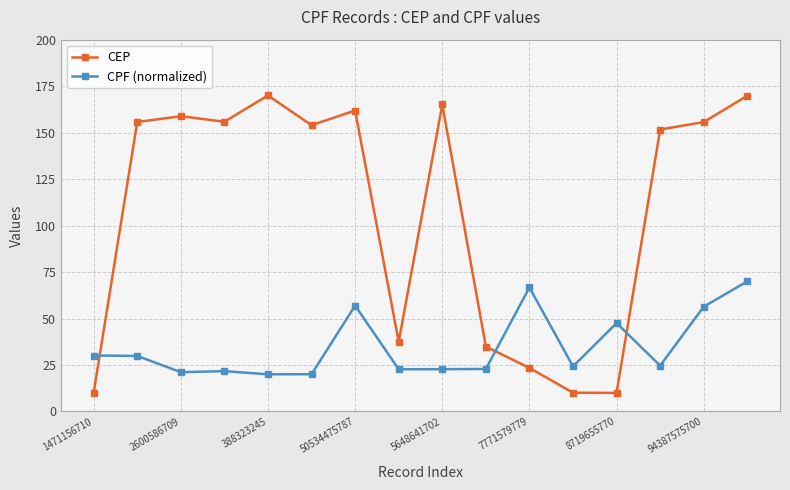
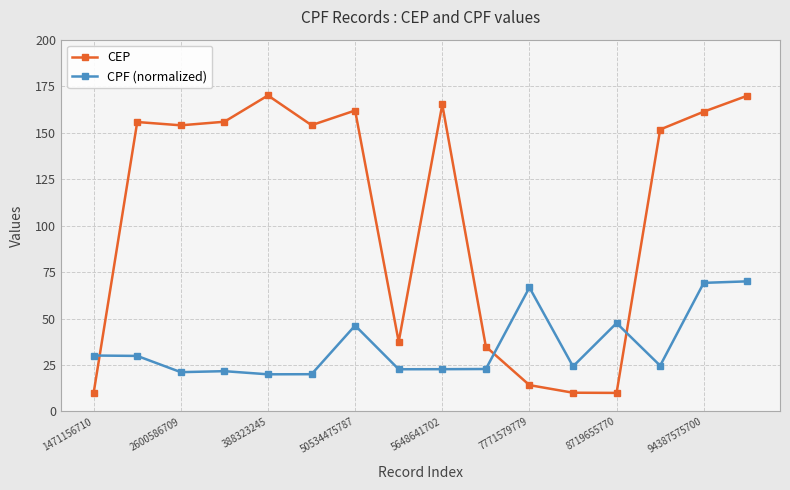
CEP, 2600586709: 159 -> 154
CPF (normalized), 50534475787: 57 -> 46
CEP, 7771579779: 23 -> 14
CEP, 94387575700: 156 -> 161
CPF (normalized), 94387575700: 56 -> 69
